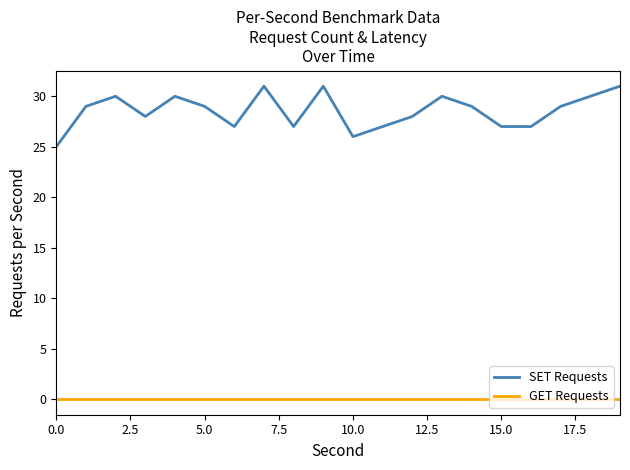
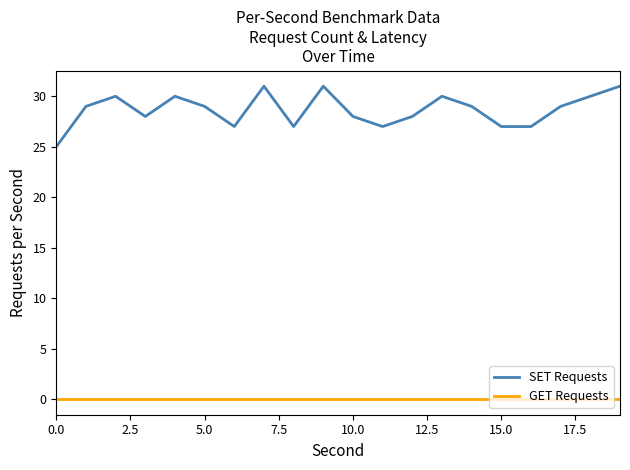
SET Requests, 10.0: 26 -> 28
